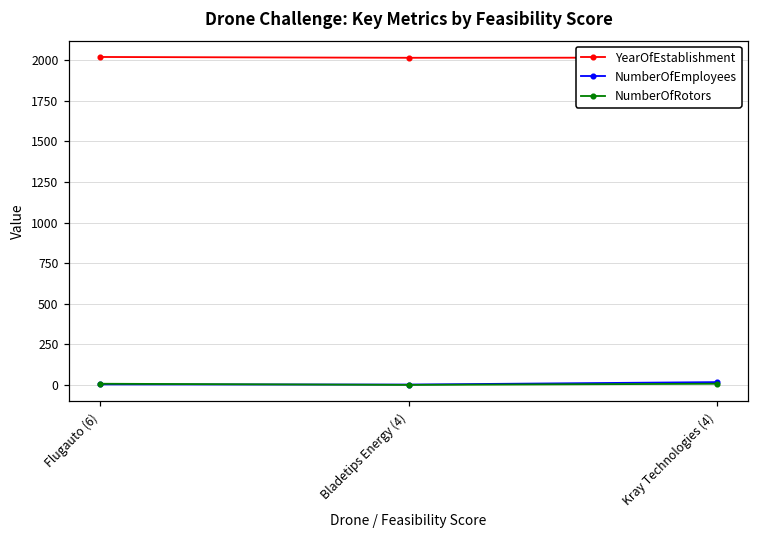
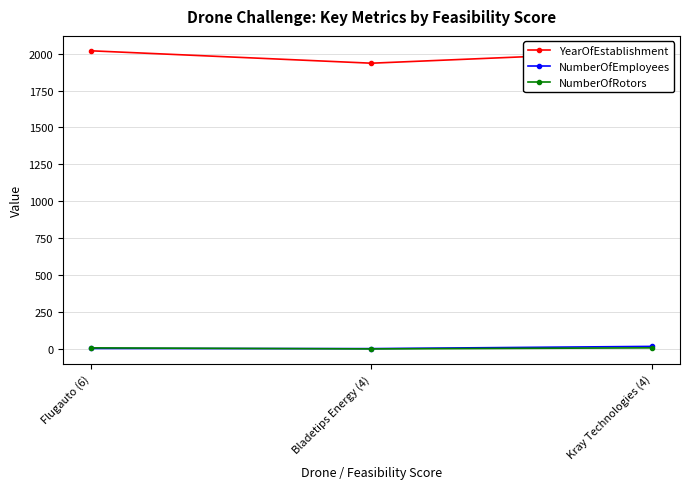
YearOfEstablishment, Bladetips Energy (4): 2010 -> 1940
